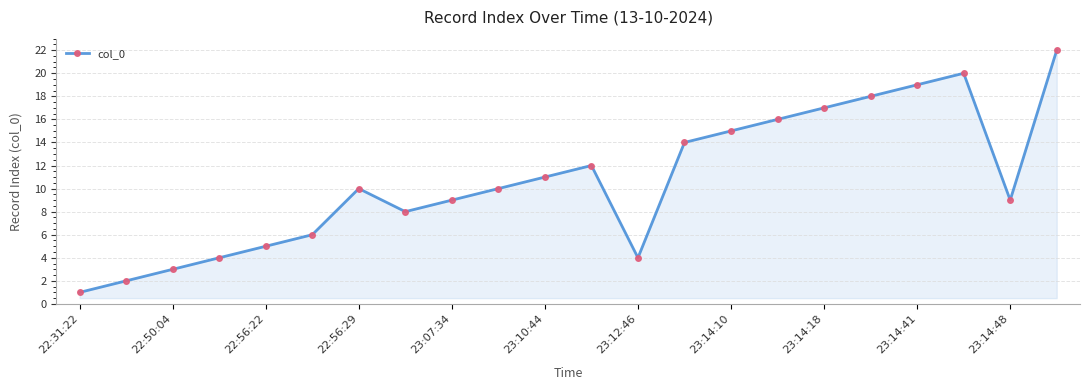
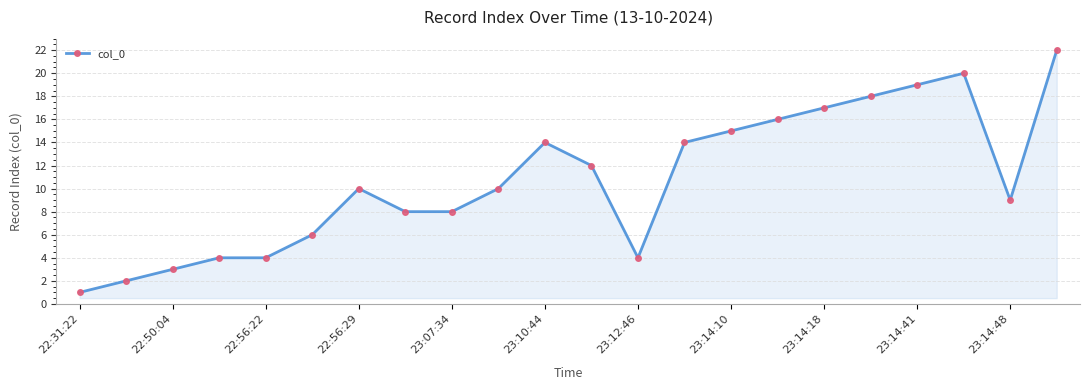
22:56:22: 5 -> 4
23:07:34: 9 -> 8
23:10:44: 11 -> 14
